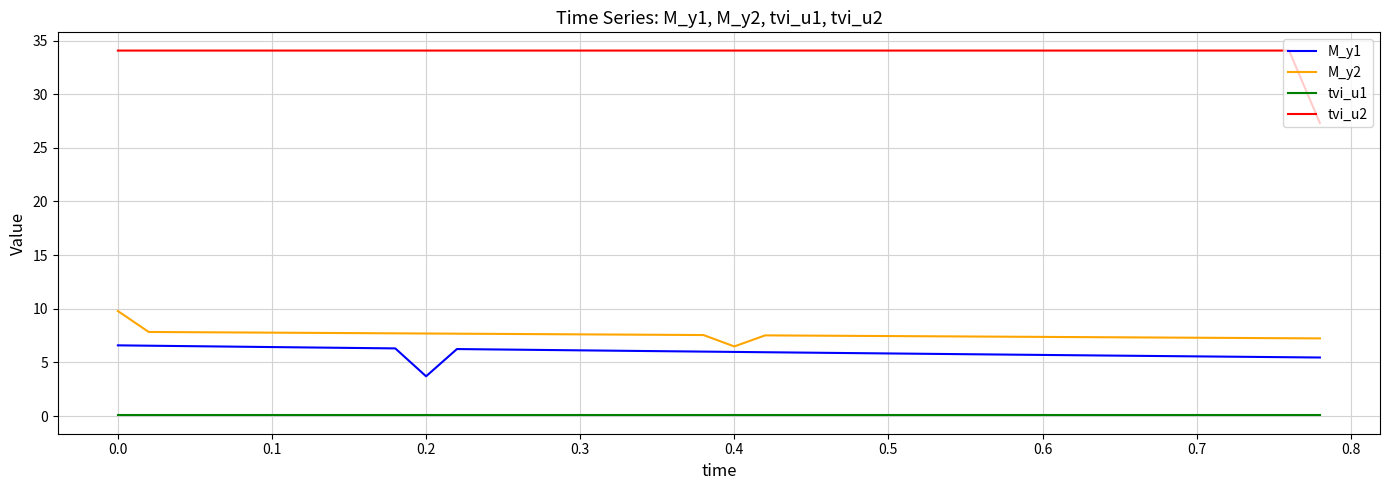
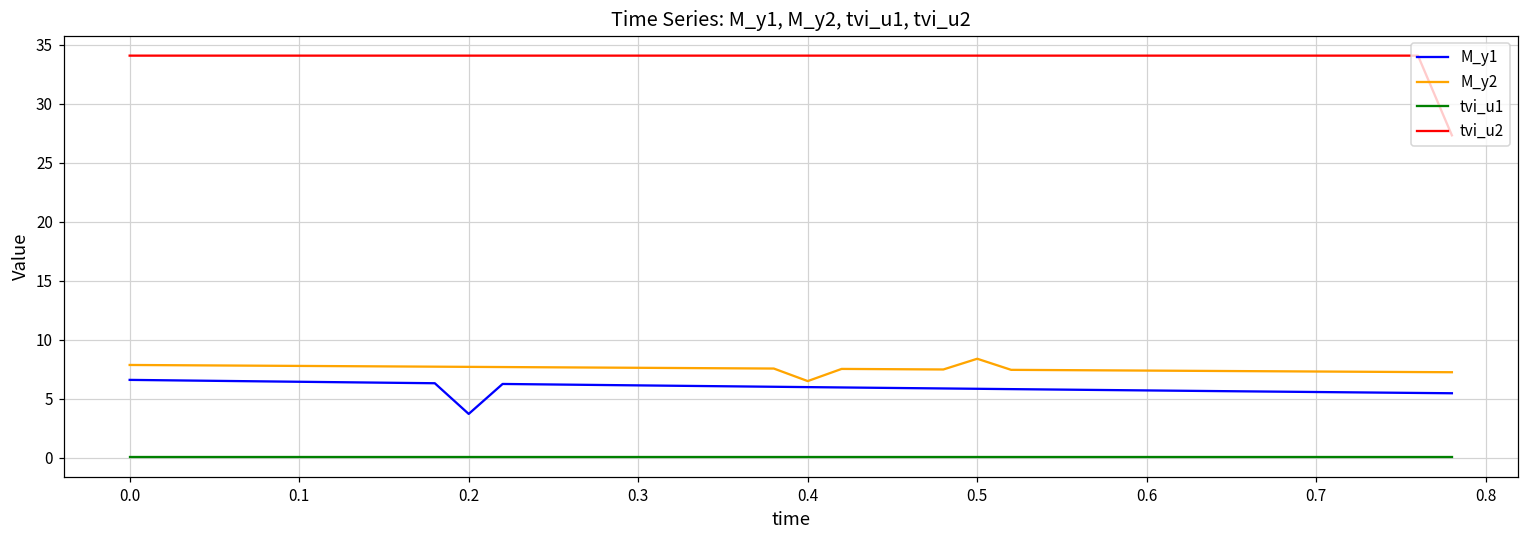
M_y2, 0.0: 9.8 -> 7.9
M_y2, 0.5: 7.5 -> 8.4
